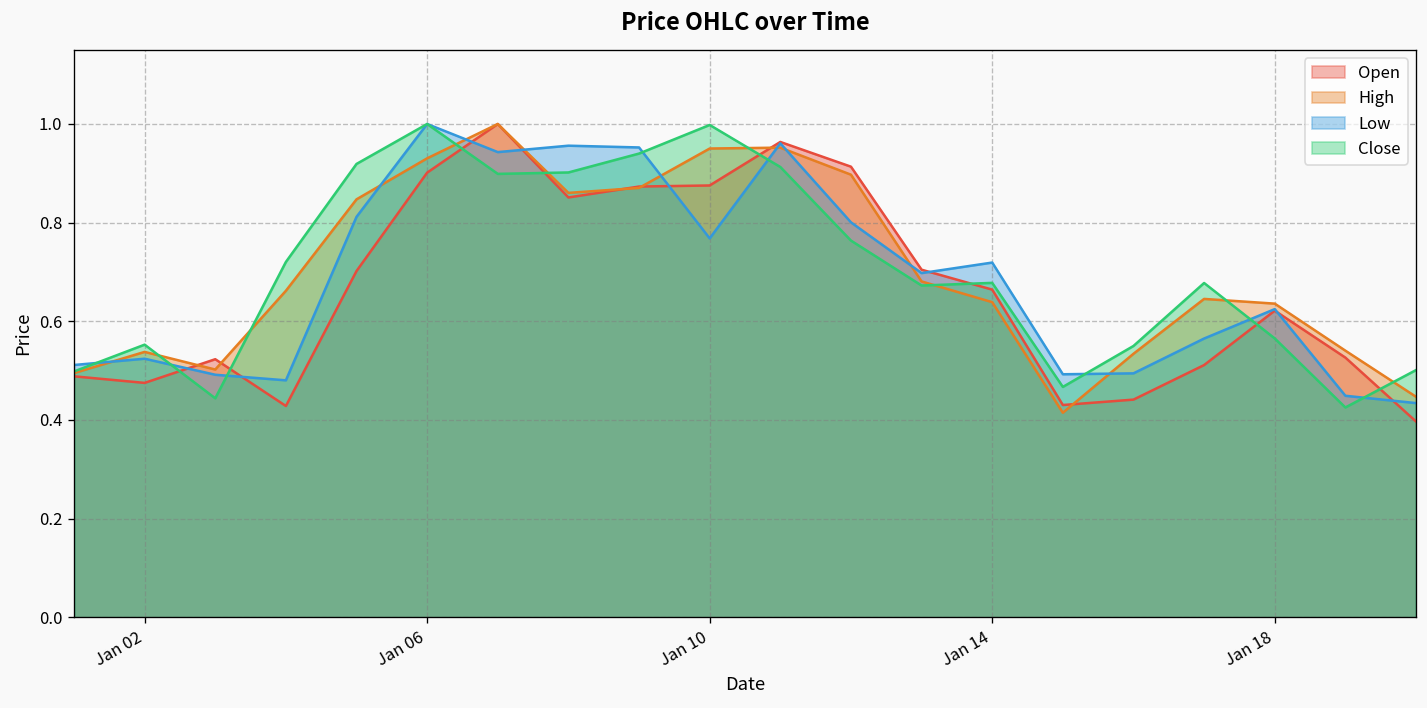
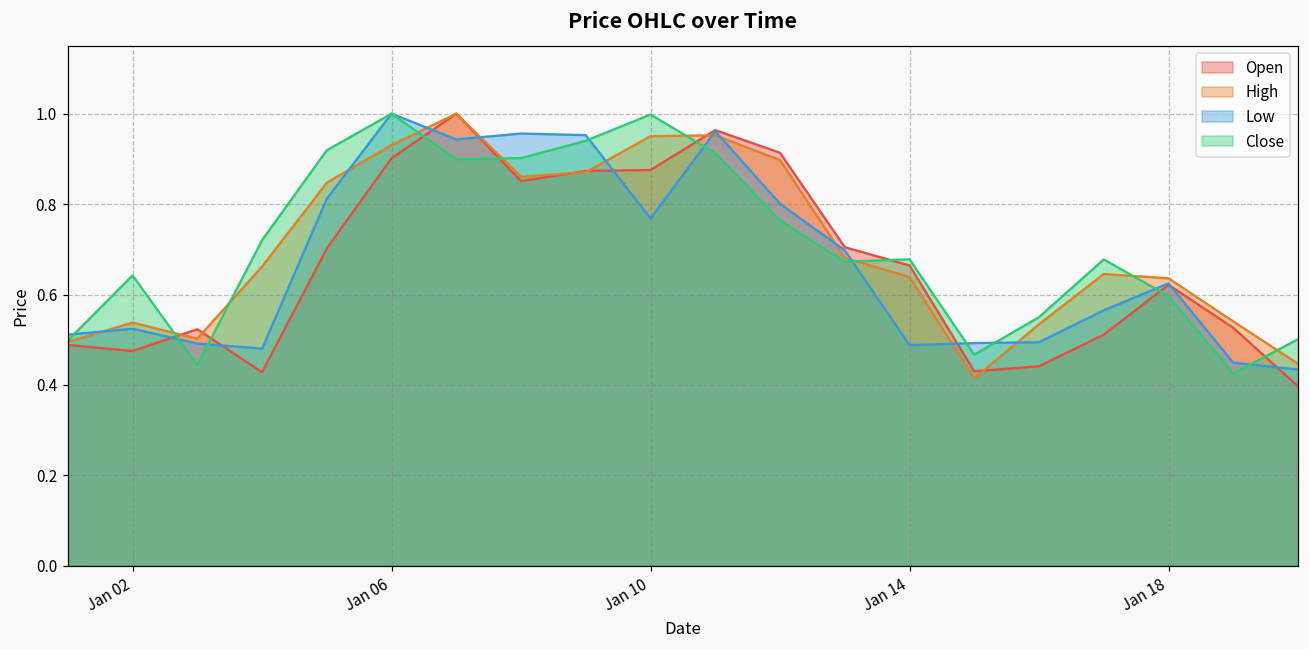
Close, Jan 02: 0.55 -> 0.64
Low, Jan 14: 0.72 -> 0.49
Close, Jan 18: 0.57 -> 0.60
